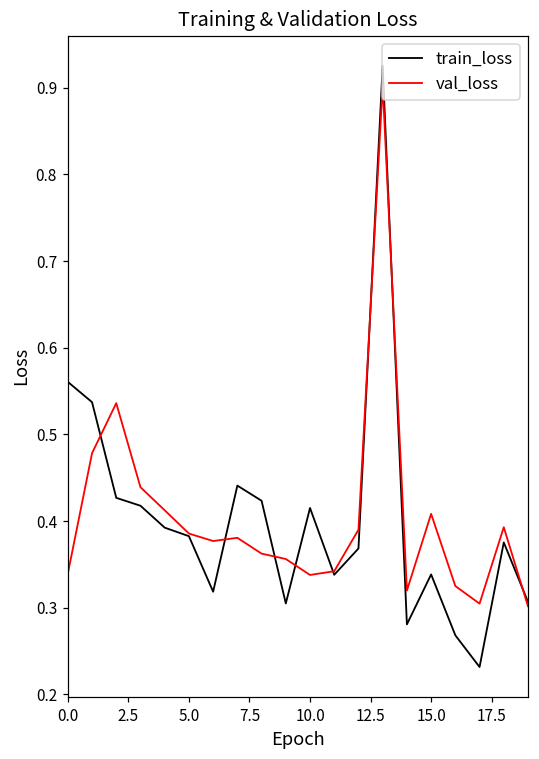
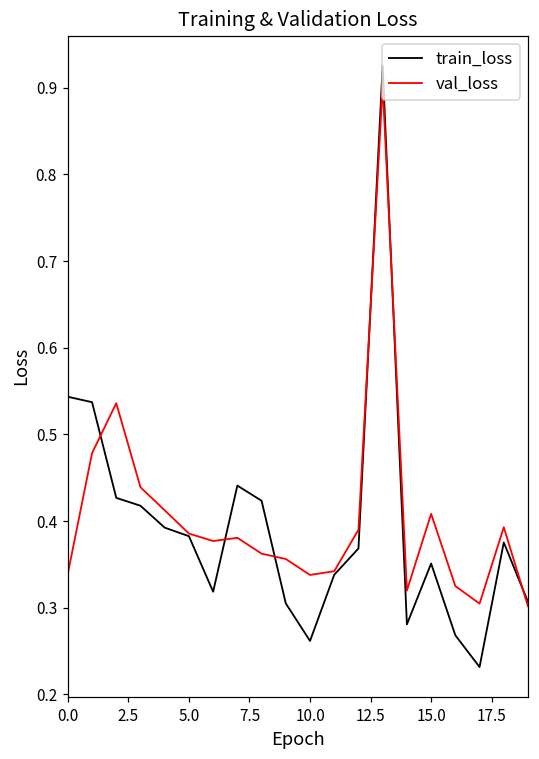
train_loss, 0.0: 0.56 -> 0.54
train_loss, 10.0: 0.42 -> 0.26
train_loss, 15.0: 0.34 -> 0.35
